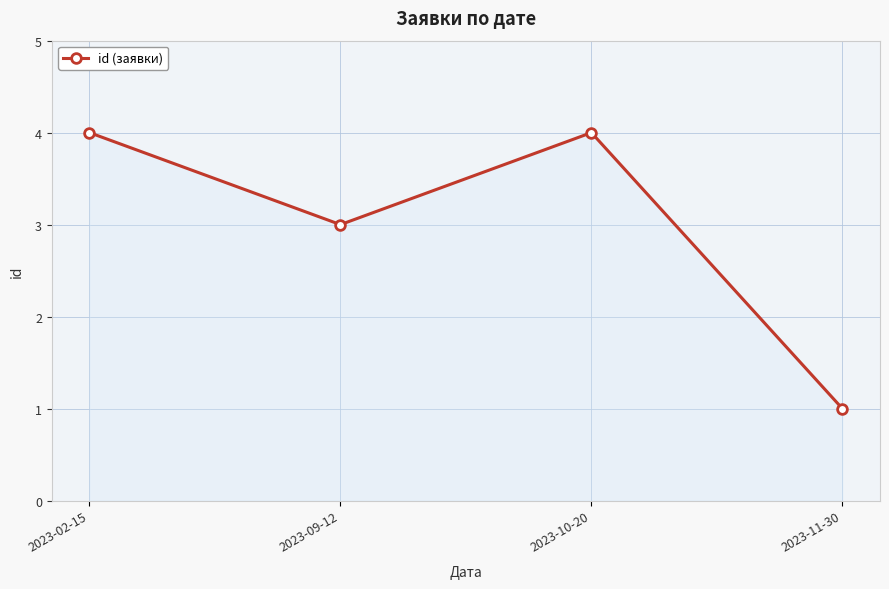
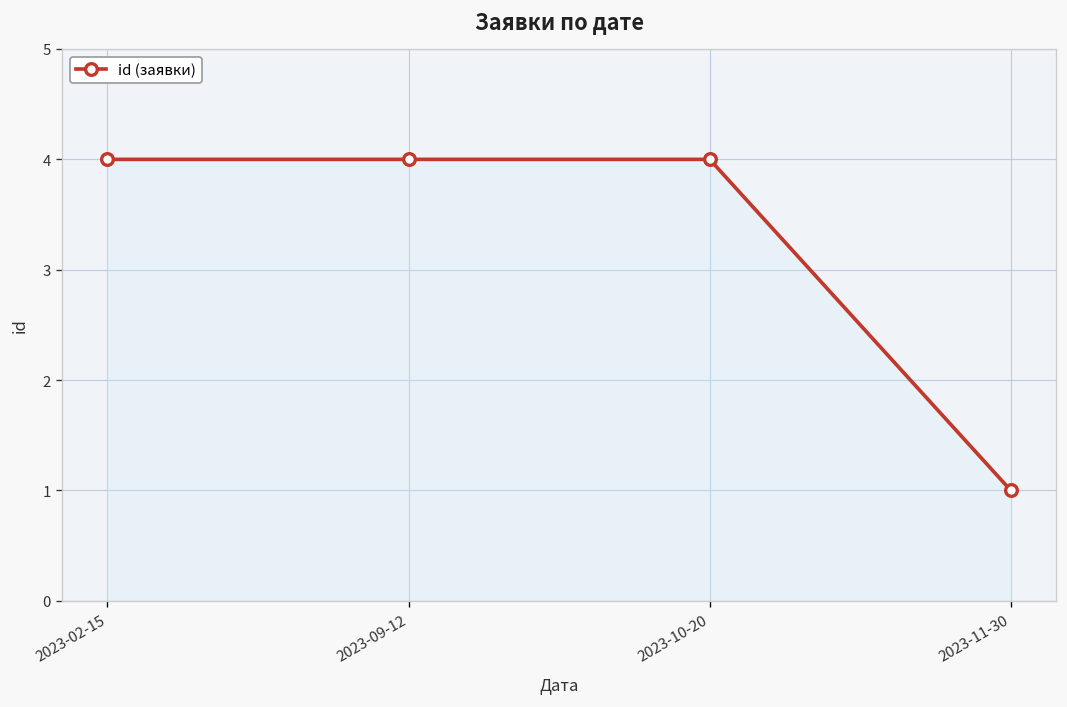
2023-09-12: 3 -> 4
